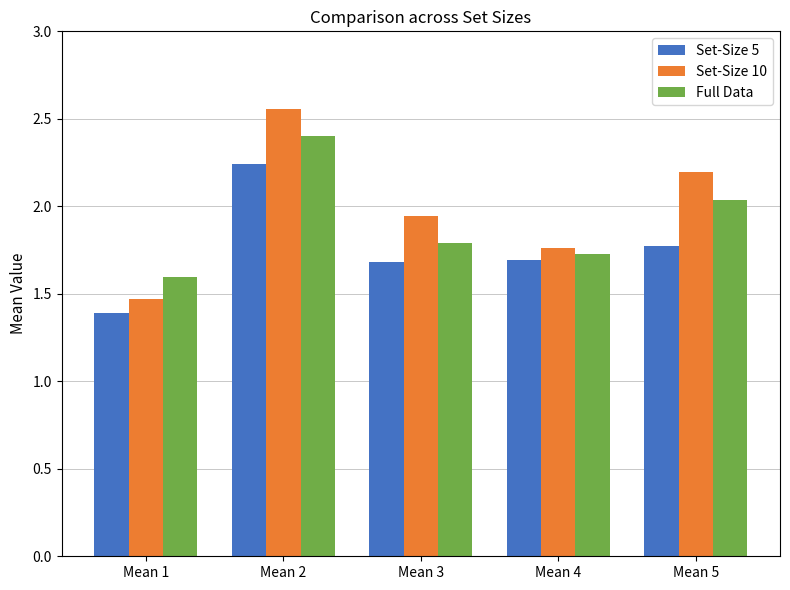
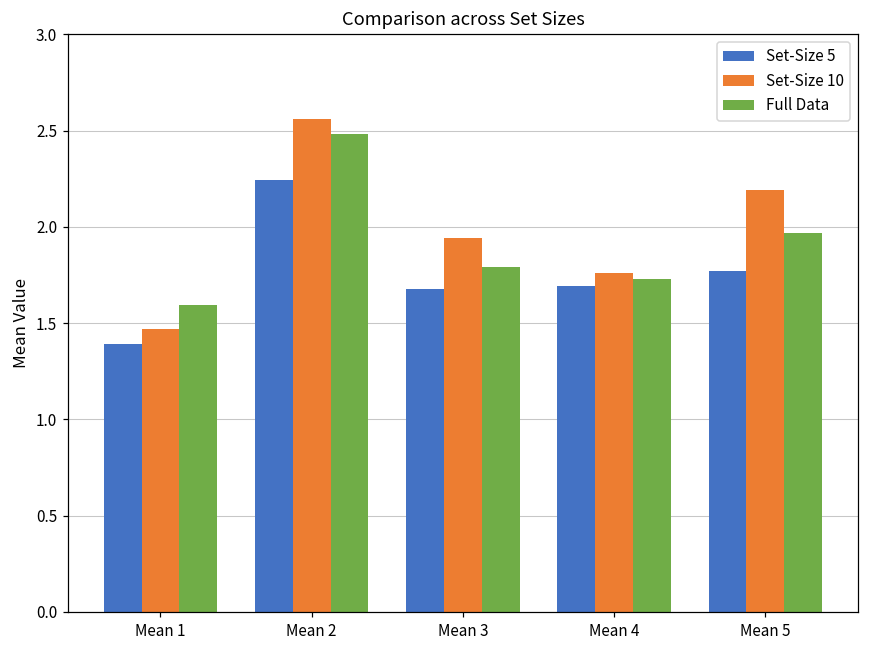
Full Data, Mean 2: 2.40 -> 2.48
Full Data, Mean 5: 2.04 -> 1.97
